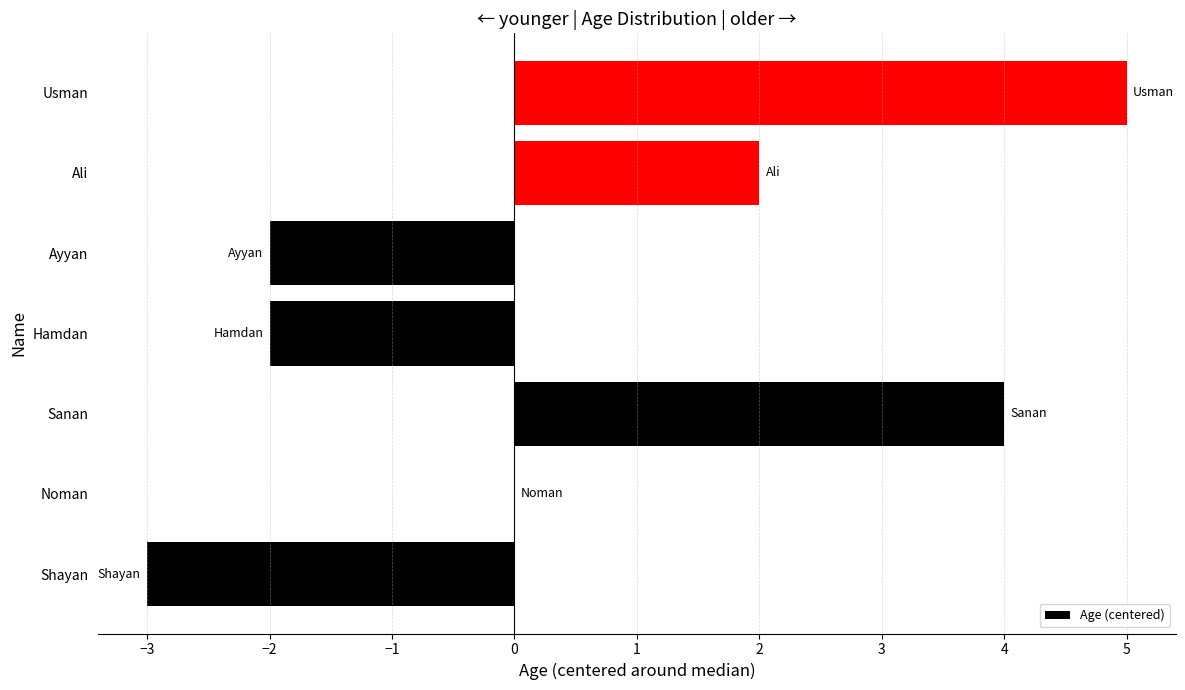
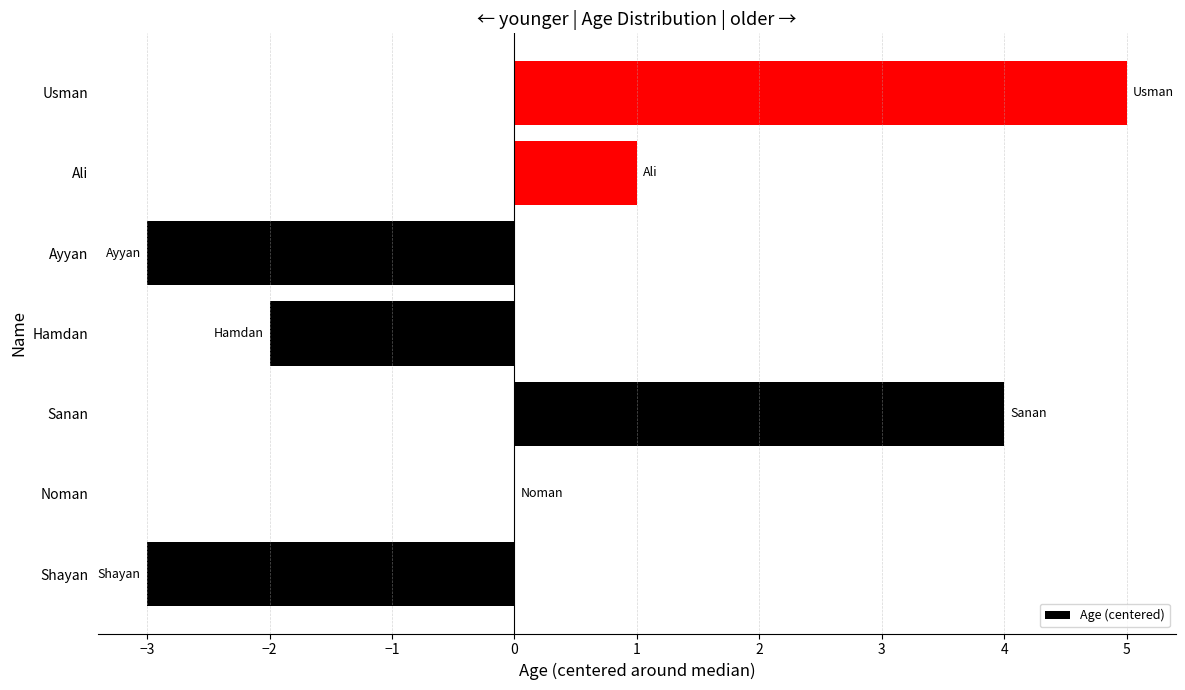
Ali: 2.00 -> 1.00
Ayyan: -2.00 -> -3.00
